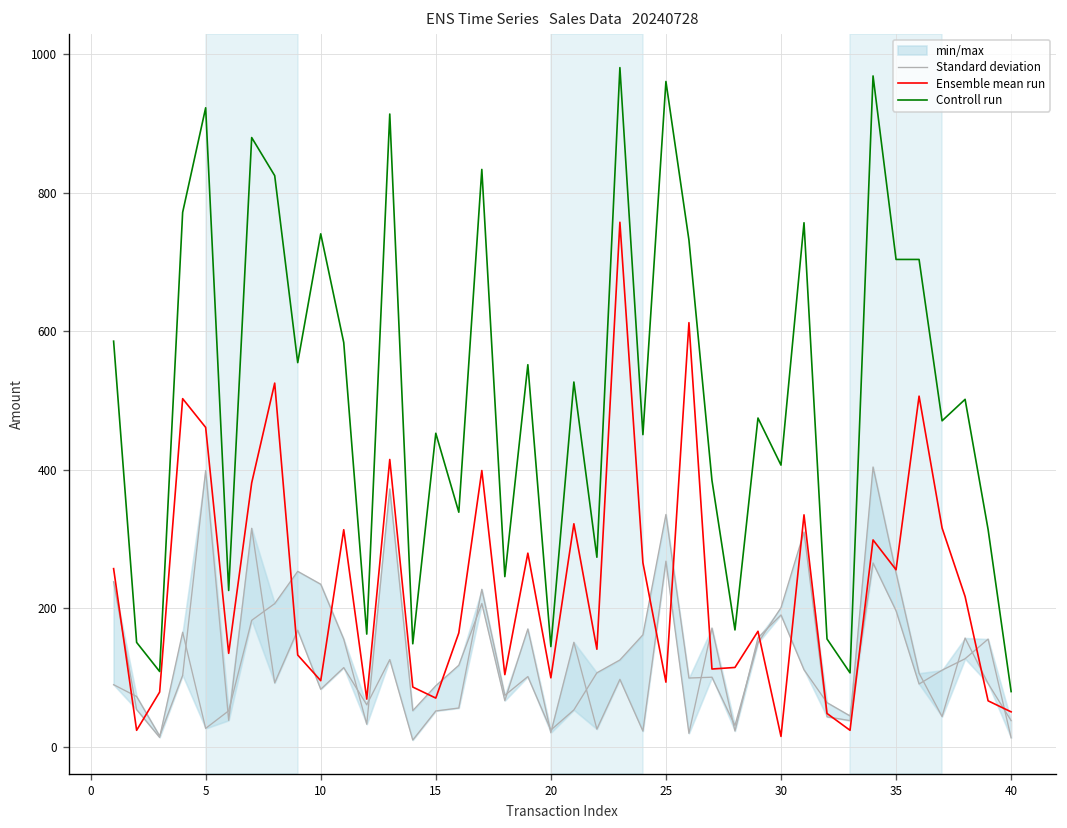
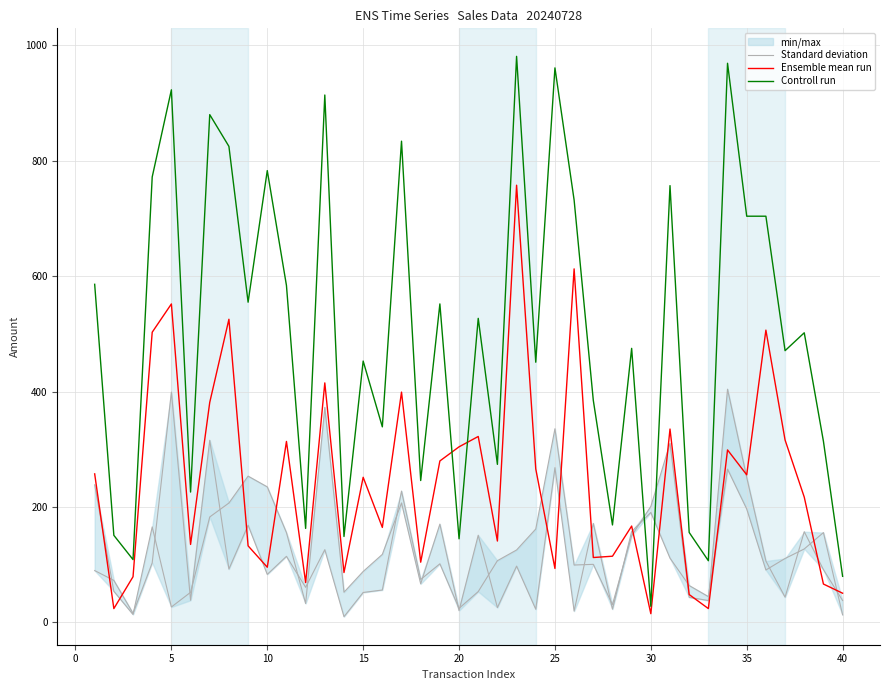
Ensemble mean run, 5: 460 -> 550
Controll run, 10: 740 -> 780
Ensemble mean run, 15: 70 -> 250
Ensemble mean run, 20: 100 -> 300
Controll run, 30: 410 -> 30
